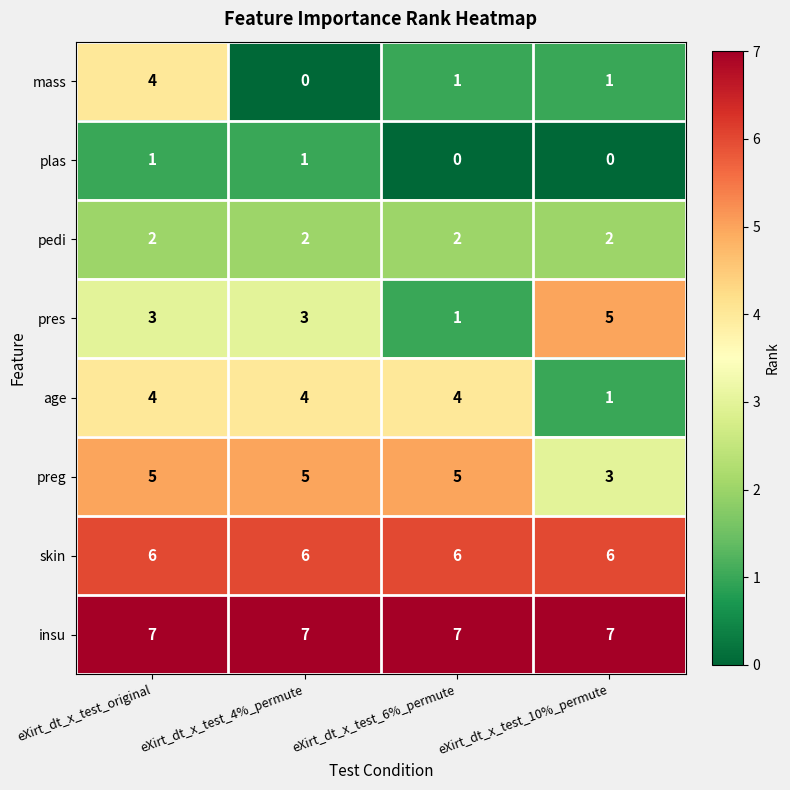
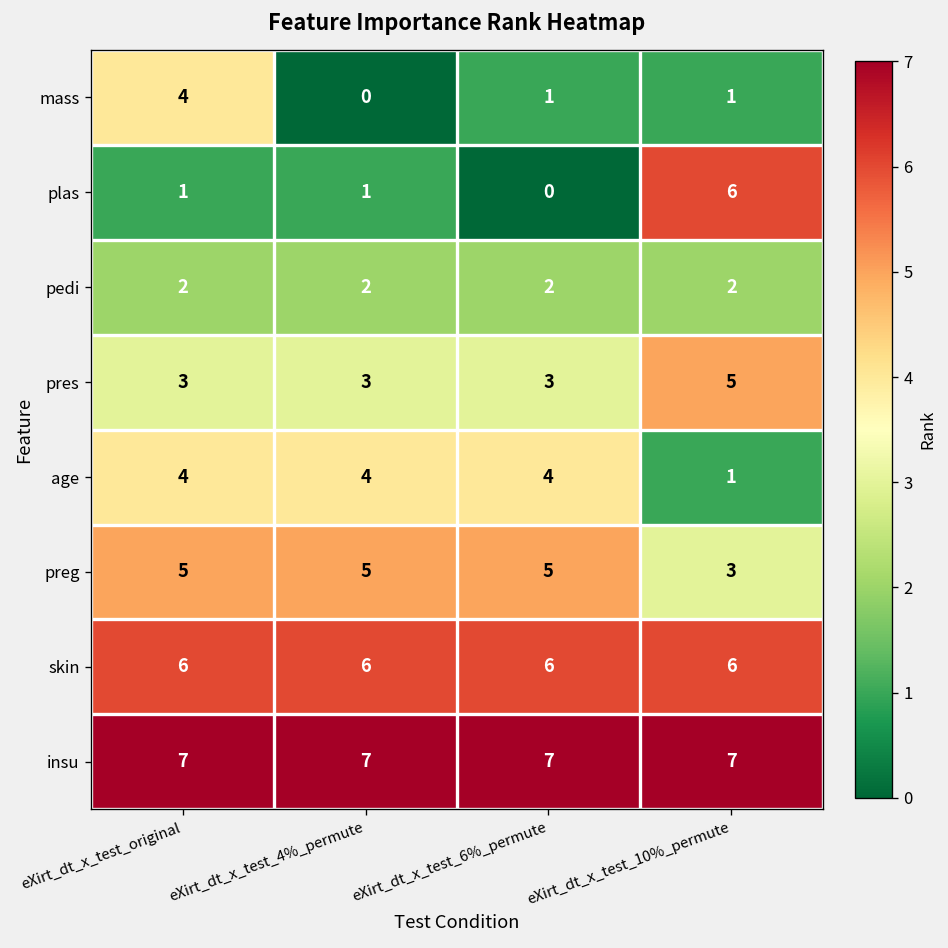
plas, eXirt_dt_x_test_10%_permute: 0 -> 6
pres, eXirt_dt_x_test_6%_permute: 1 -> 3
